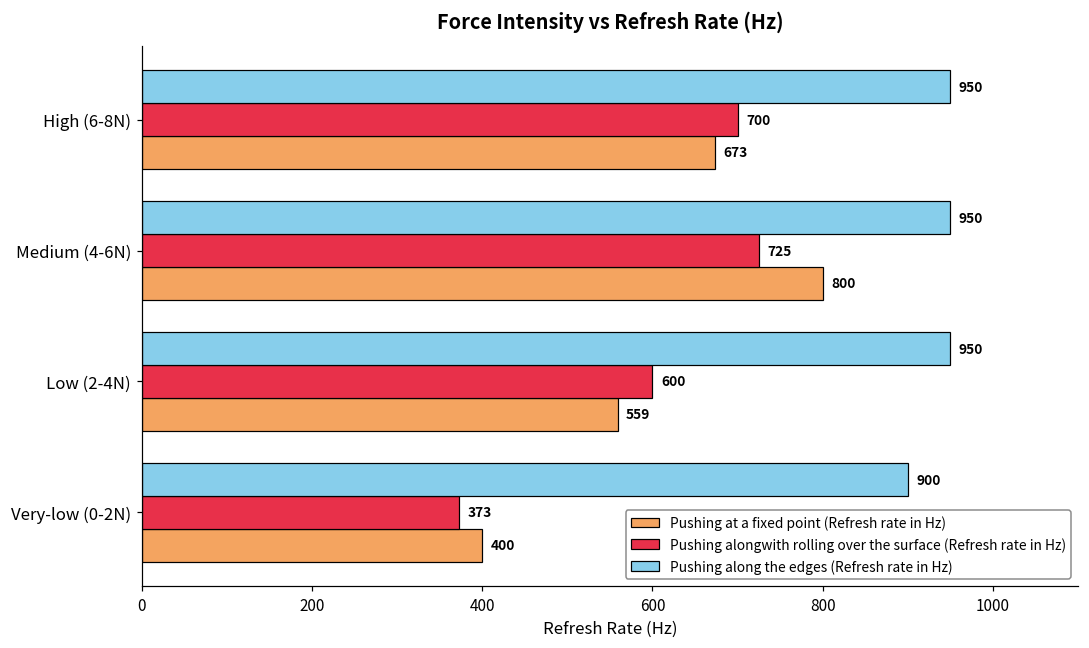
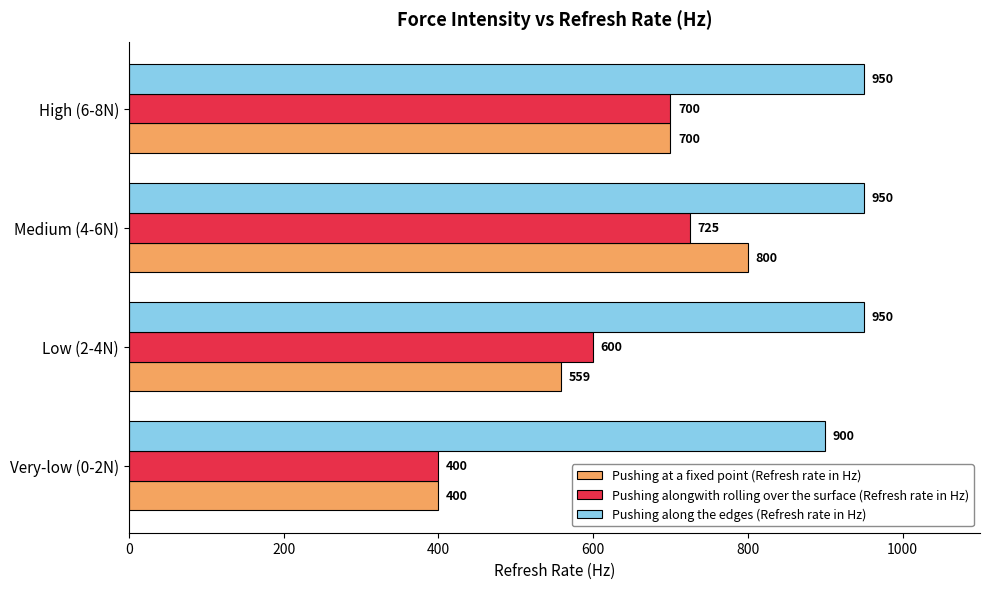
Pushing at a fixed point (Refresh rate in Hz), High (6-8N): 673 -> 700
Pushing alongwith rolling over the surface (Refresh rate in Hz), Very-low (0-2N): 373 -> 400
